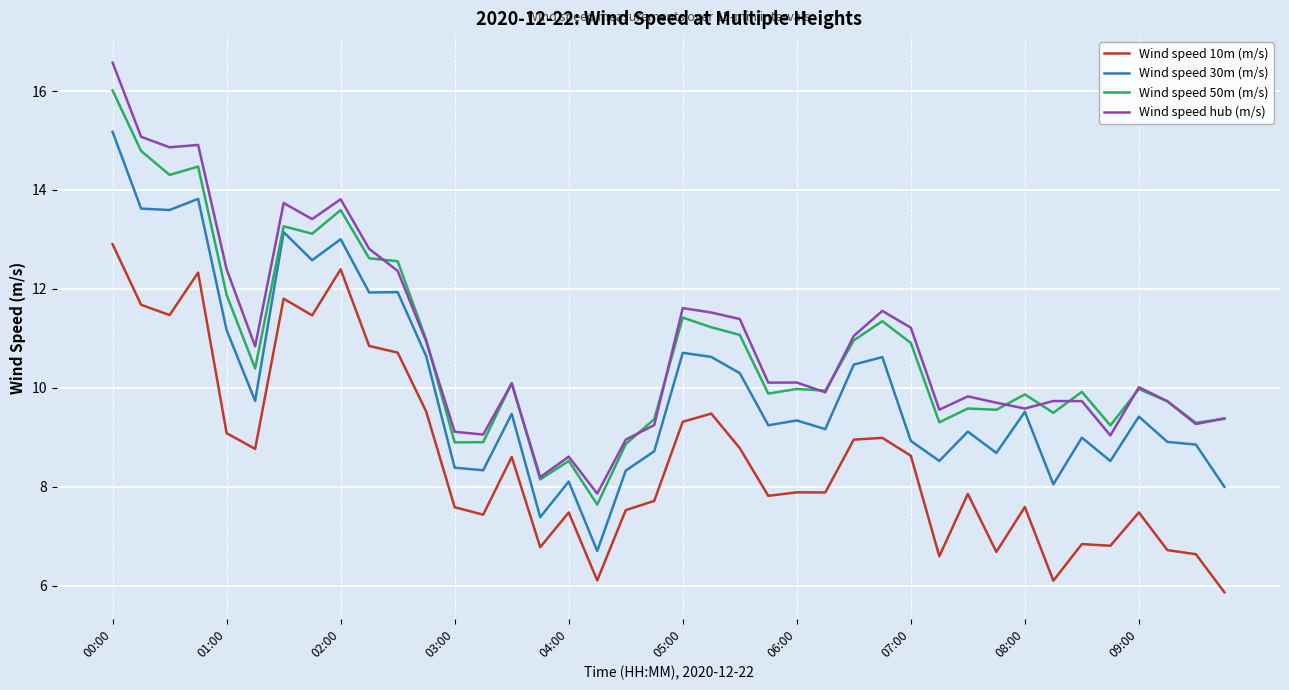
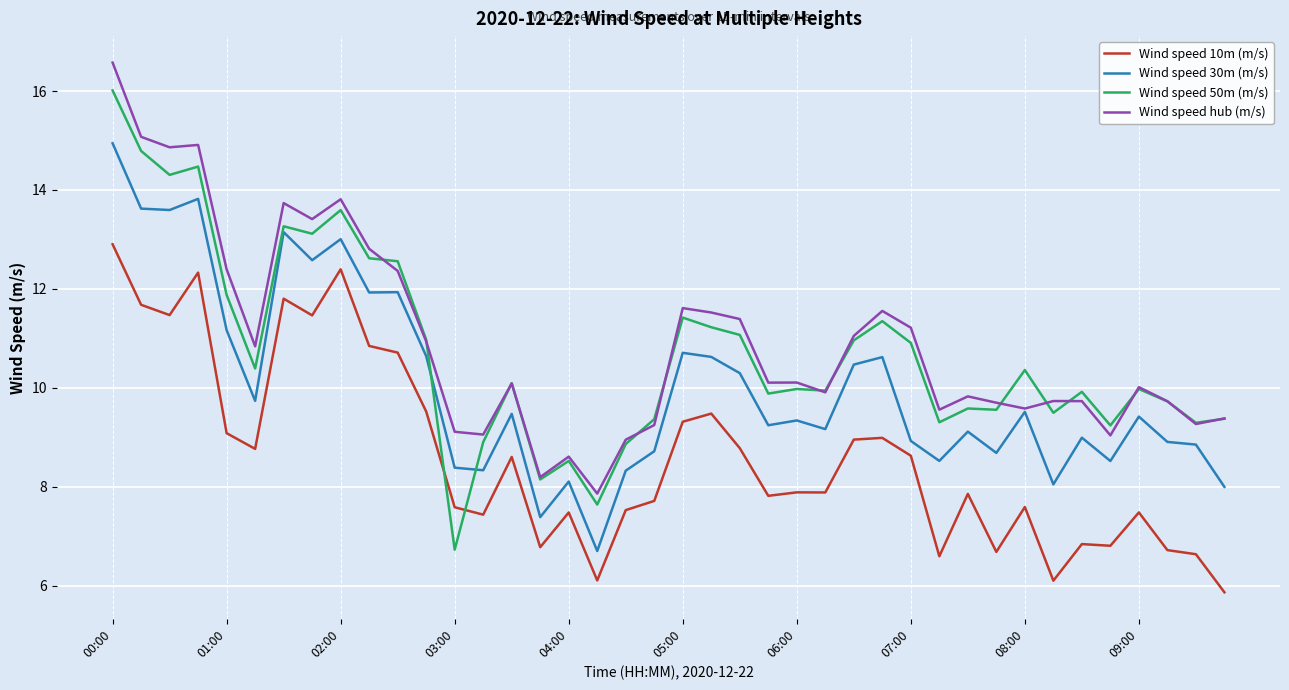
Wind speed 30m (m/s), 00:00: 15.2 -> 14.9
Wind speed 50m (m/s), 03:00: 8.9 -> 6.7
Wind speed 50m (m/s), 08:00: 9.9 -> 10.4
